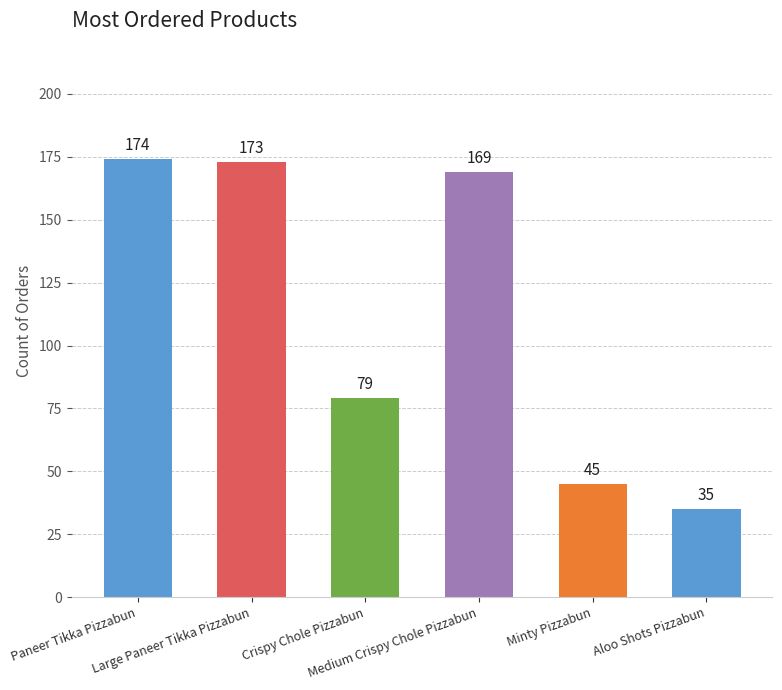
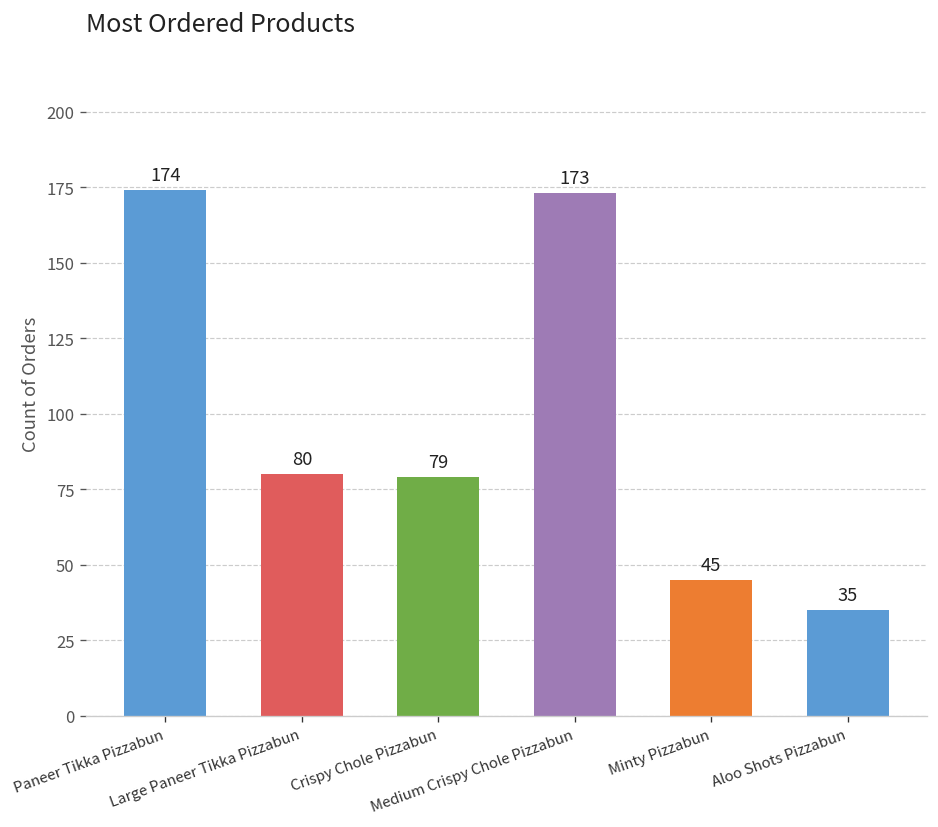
Large Paneer Tikka Pizzabun: 173 -> 80
Medium Crispy Chole Pizzabun: 169 -> 173
